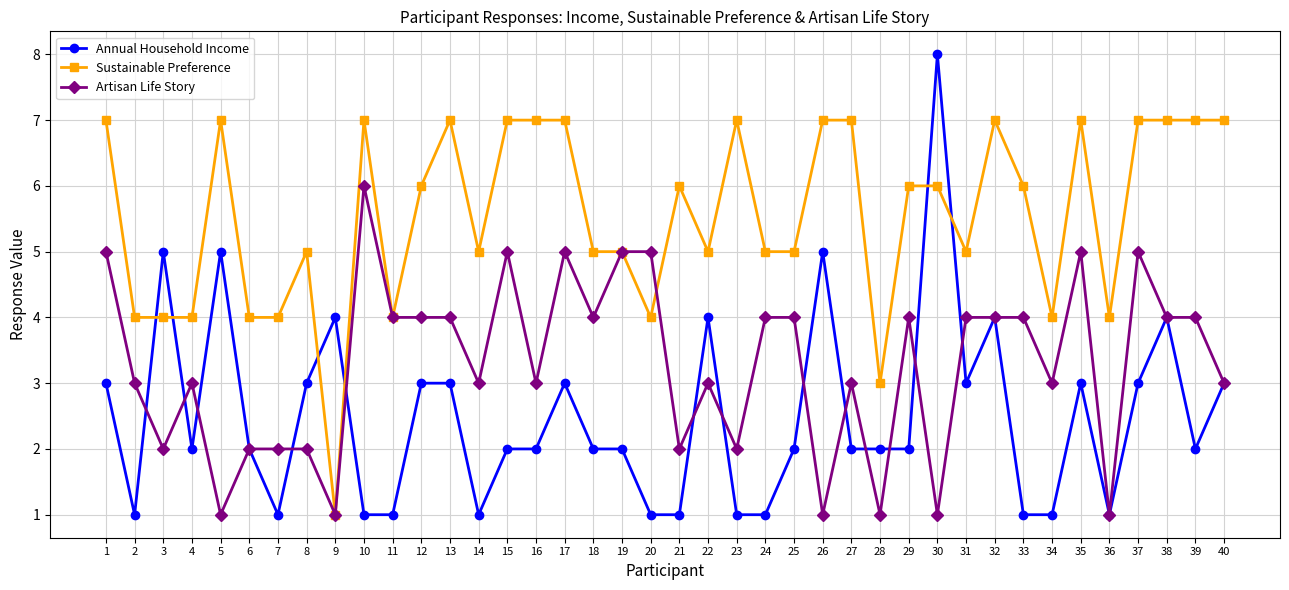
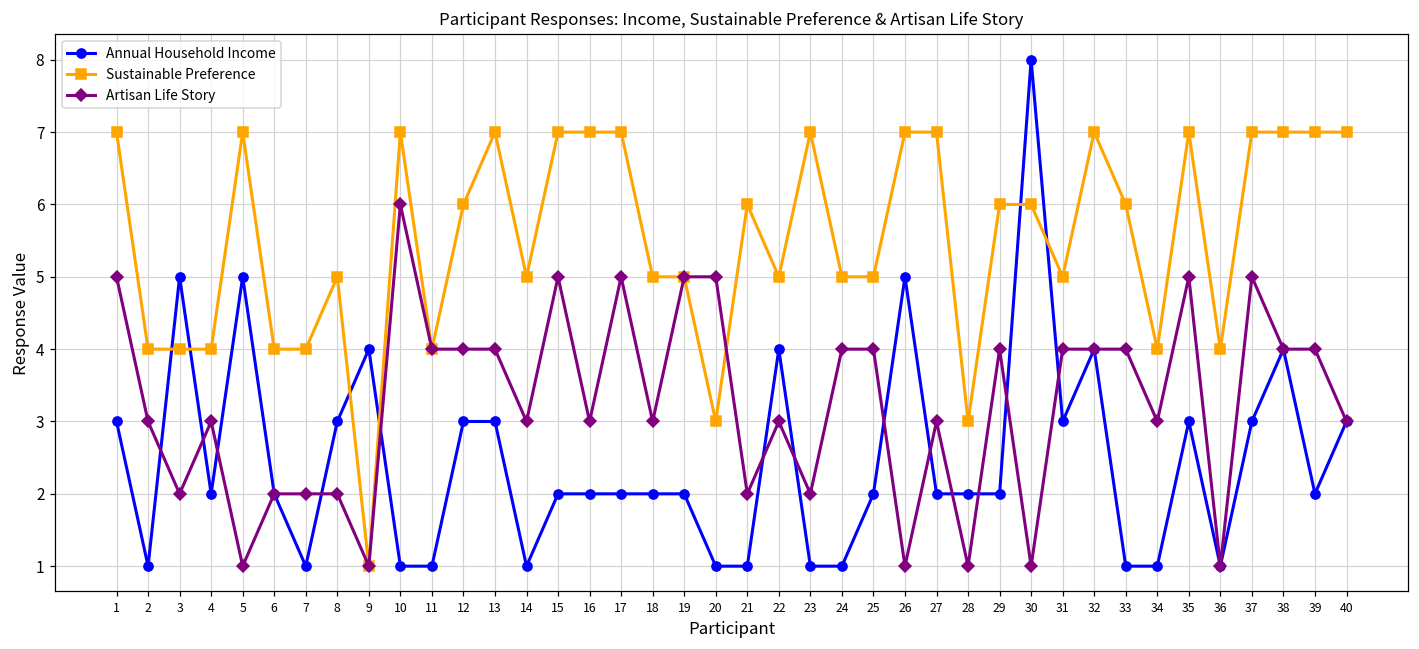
Annual Household Income, 17: 3 -> 2
Artisan Life Story, 18: 4 -> 3
Sustainable Preference, 20: 4 -> 3
